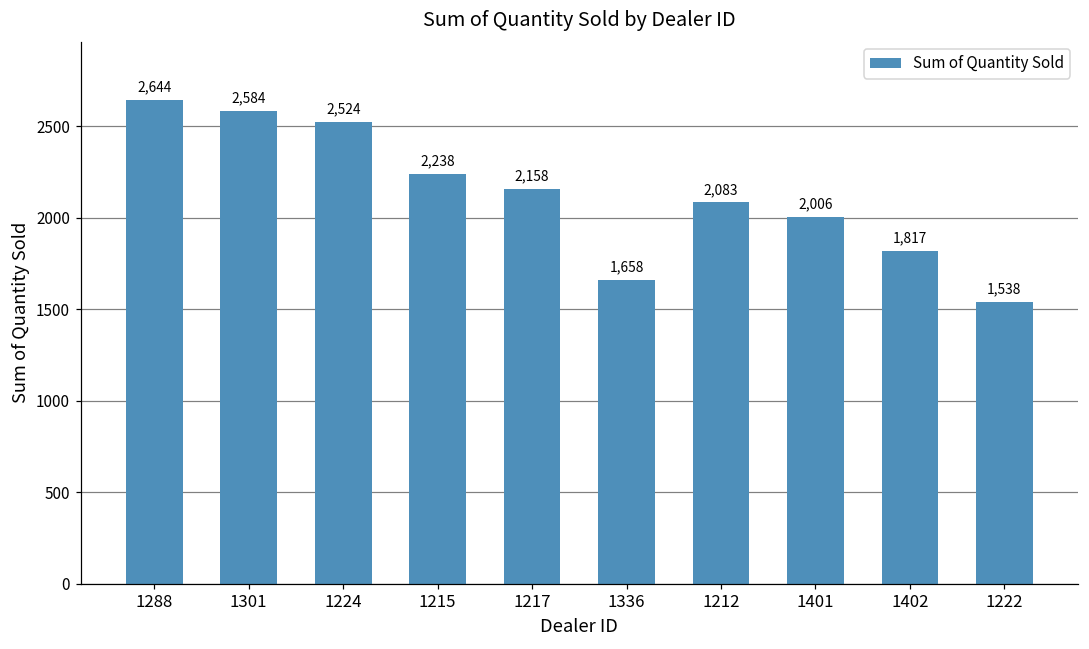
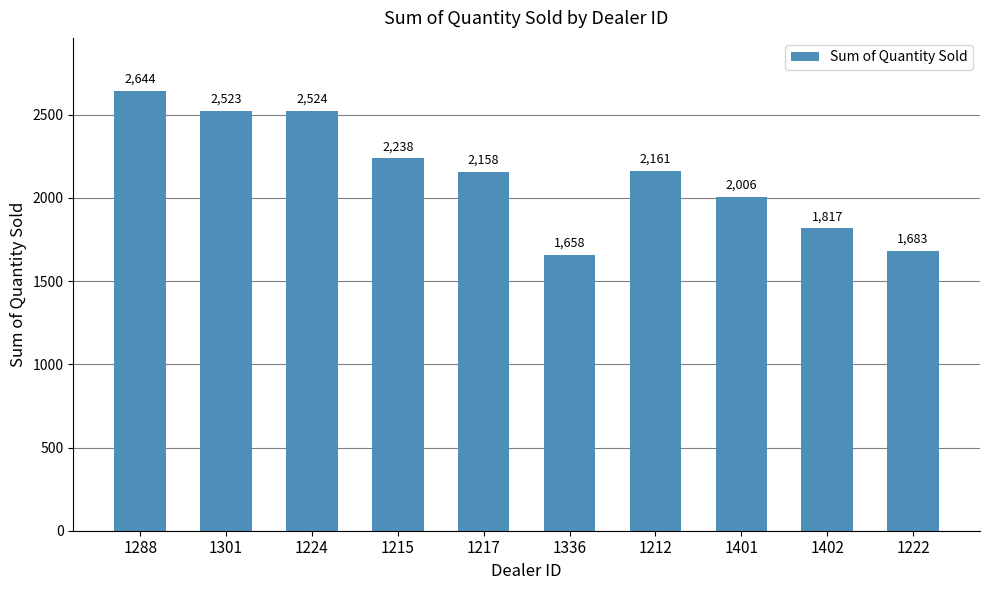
1301: 2,584 -> 2,523
1212: 2,083 -> 2,161
1222: 1,538 -> 1,683
